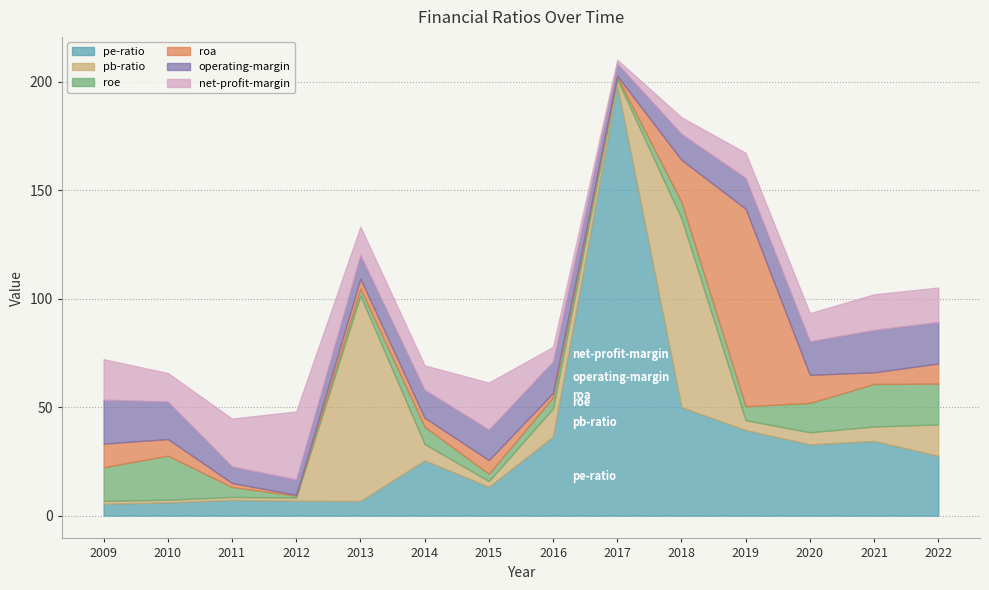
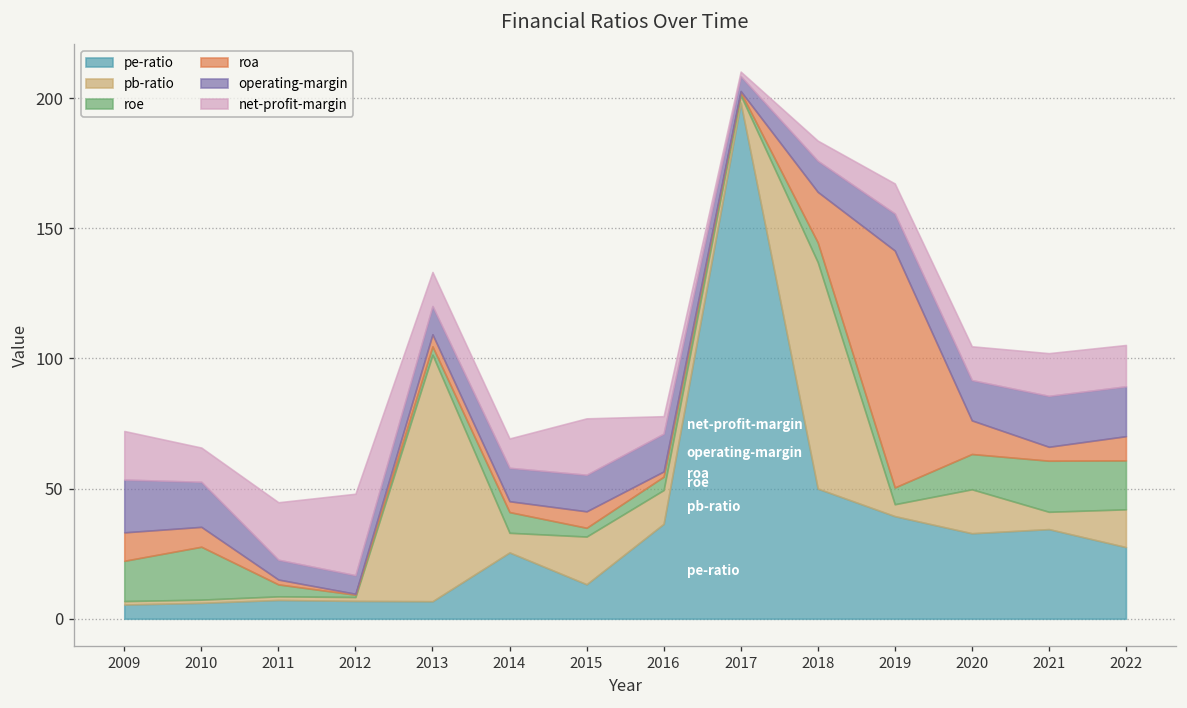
pb-ratio, 2015: 3 -> 18
pb-ratio, 2020: 6 -> 17
